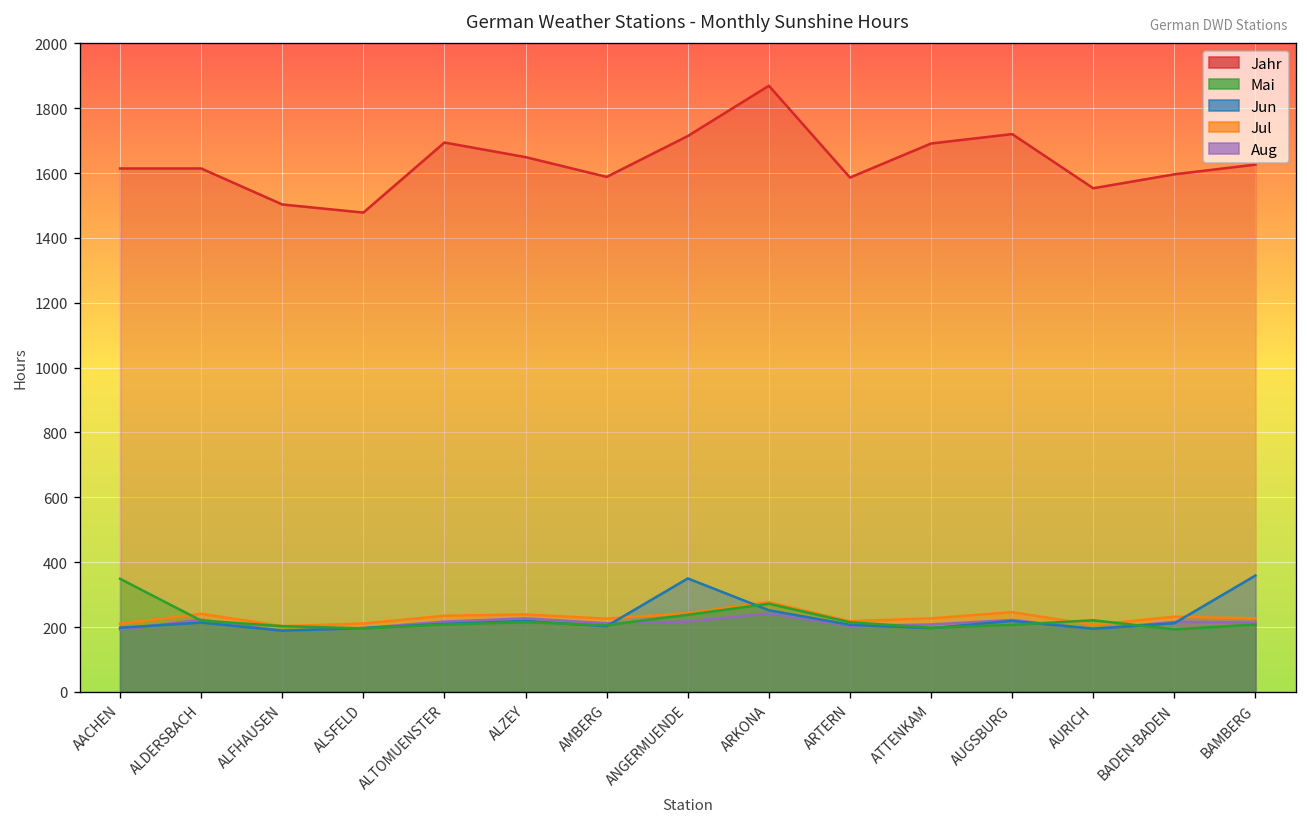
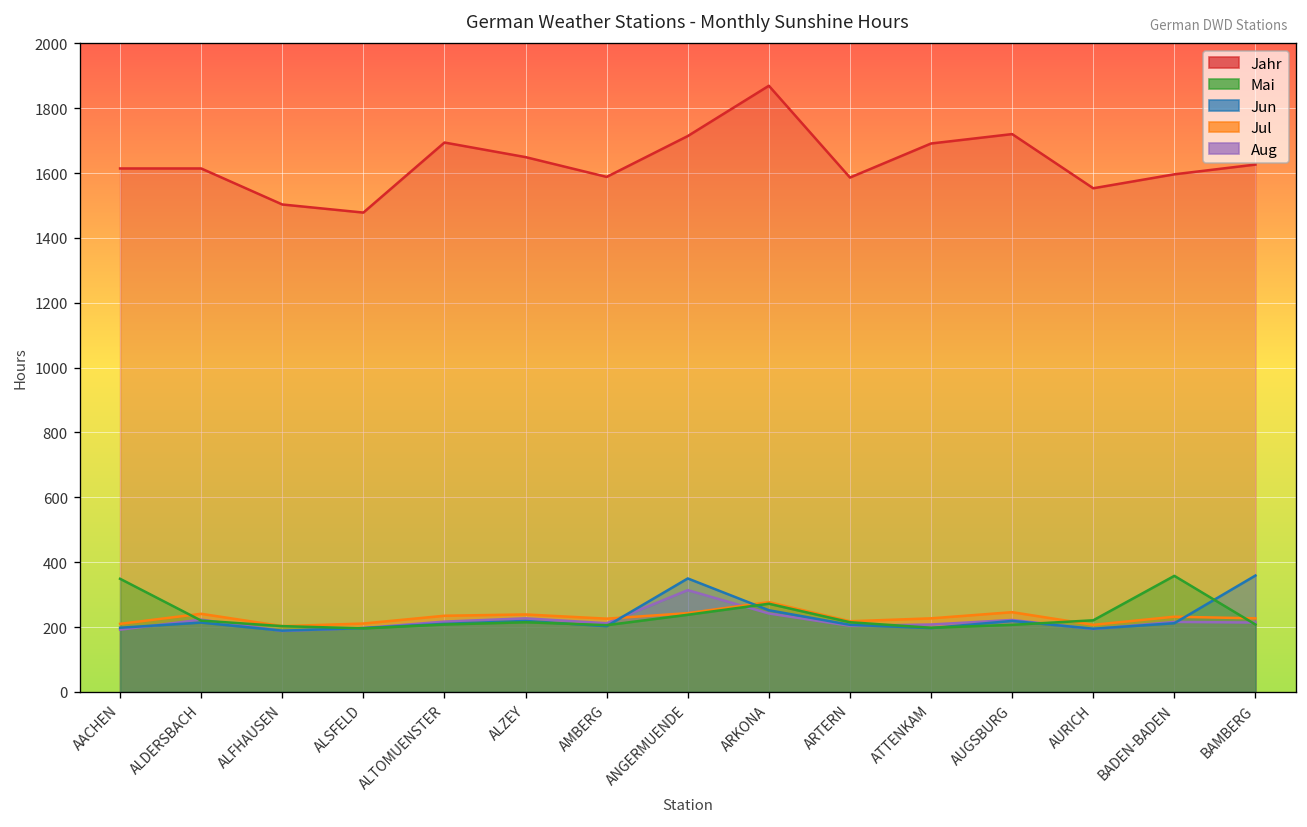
Aug, ANGERMUENDE: 220 -> 310
Mai, BADEN-BADEN: 190 -> 360
